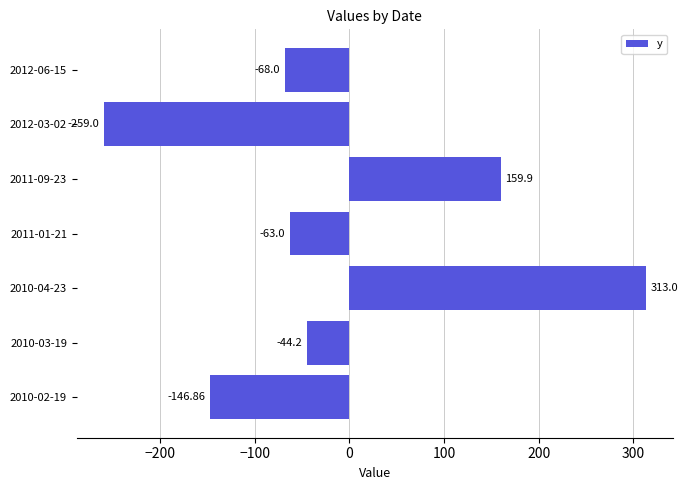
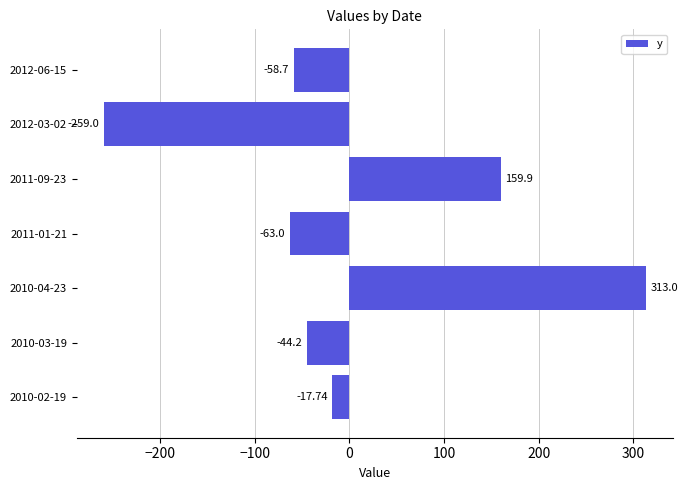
2012-06-15: -68.0 -> -58.7
2010-02-19: -146.86 -> -17.74
